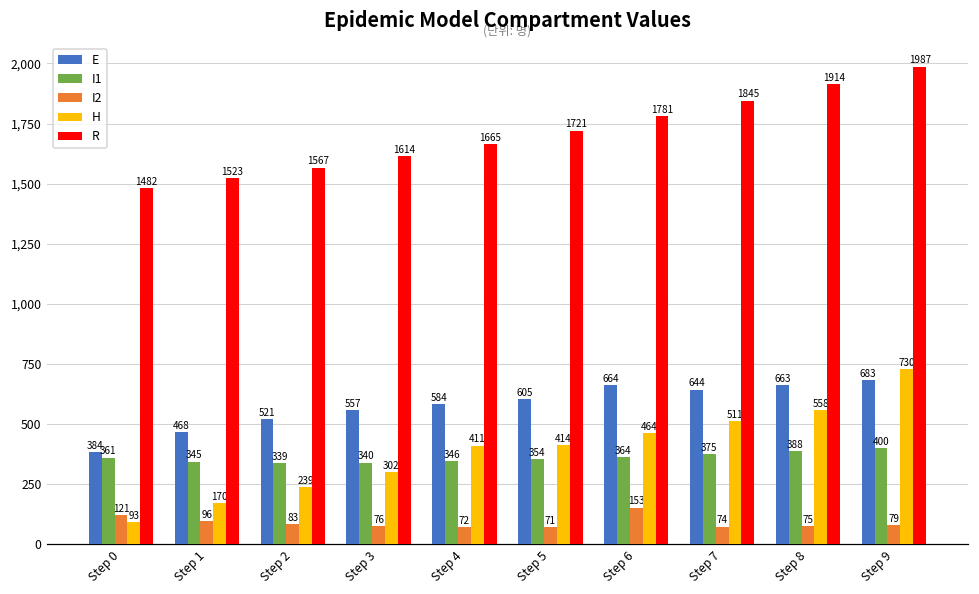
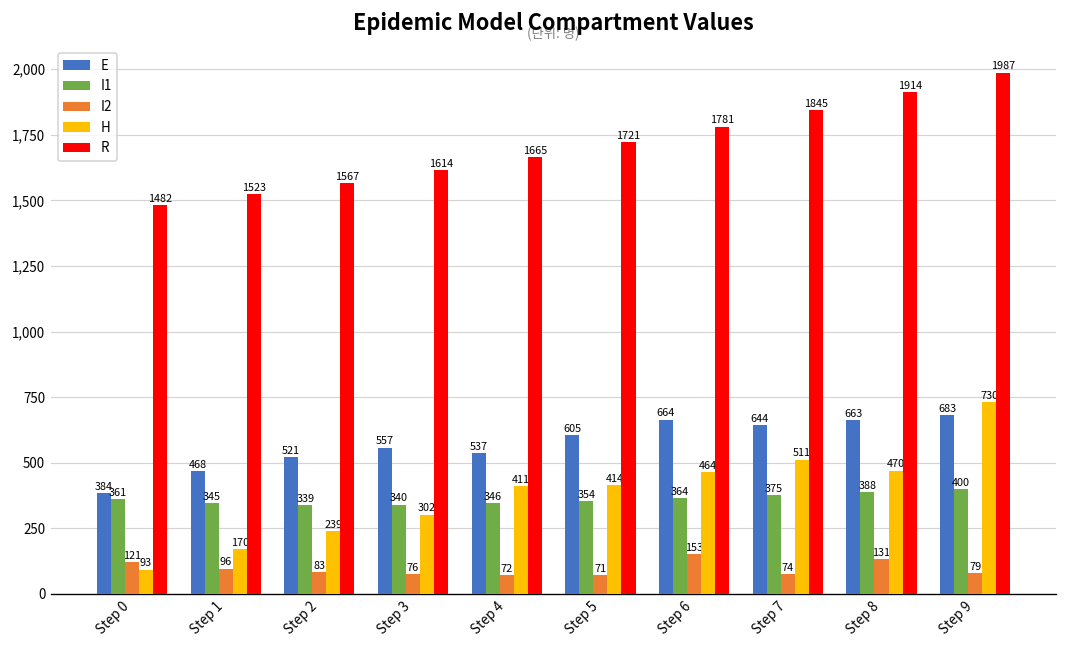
E, Step 4: 584 -> 537
I2, Step 8: 75 -> 131
H, Step 8: 558 -> 470
